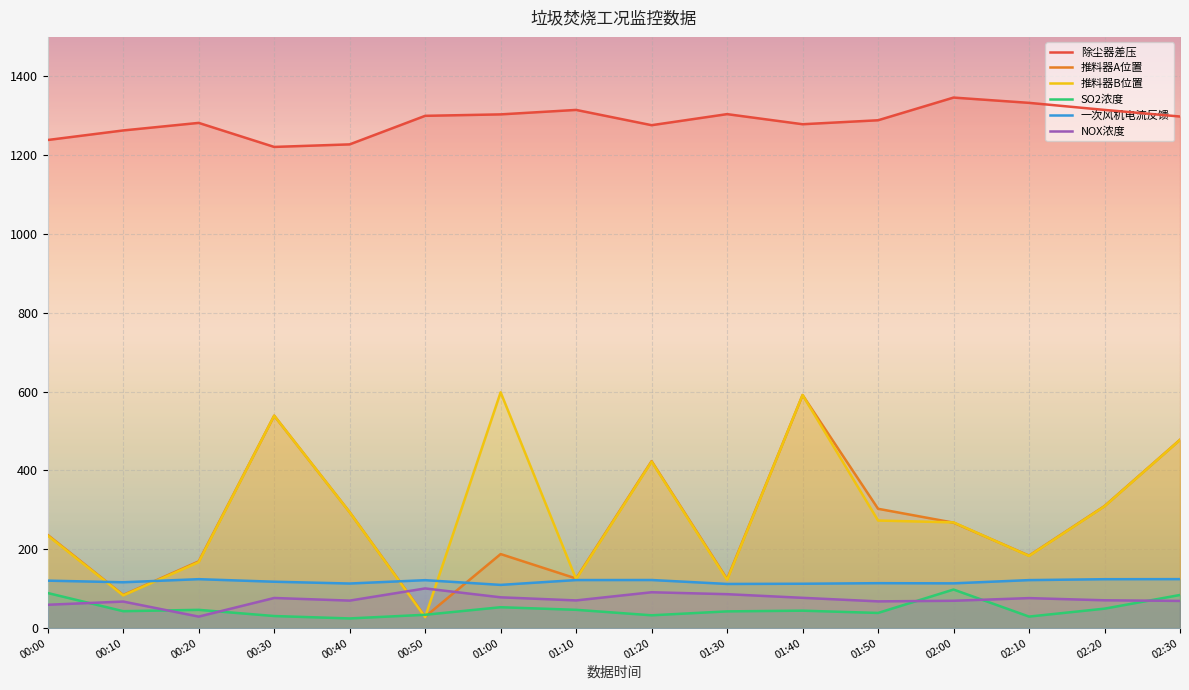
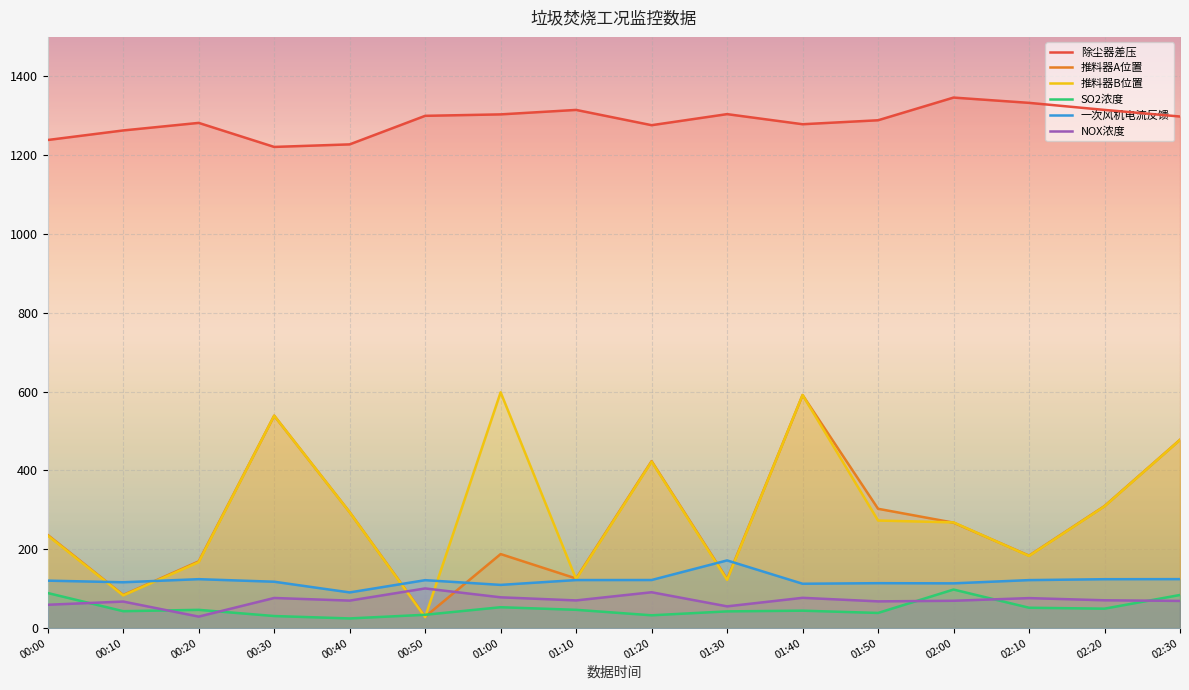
一次风机电流反馈, 00:40: 110 -> 90
一次风机电流反馈, 01:30: 110 -> 170
NOX浓度, 01:30: 90 -> 60
SO2浓度, 02:10: 30 -> 50
